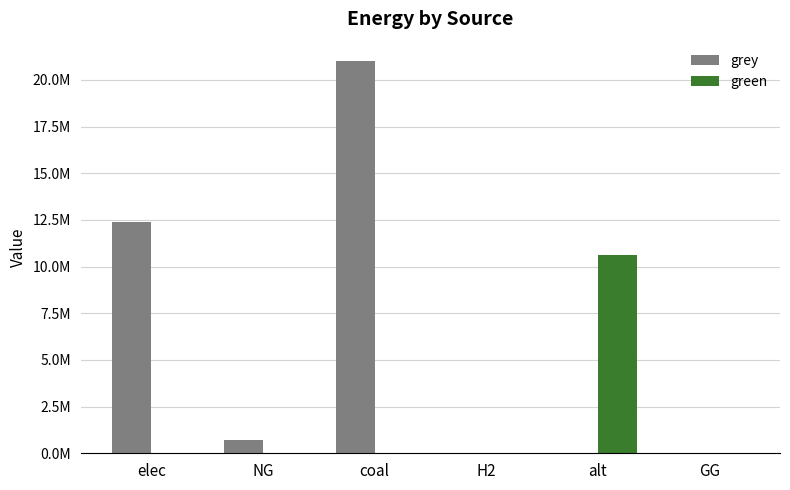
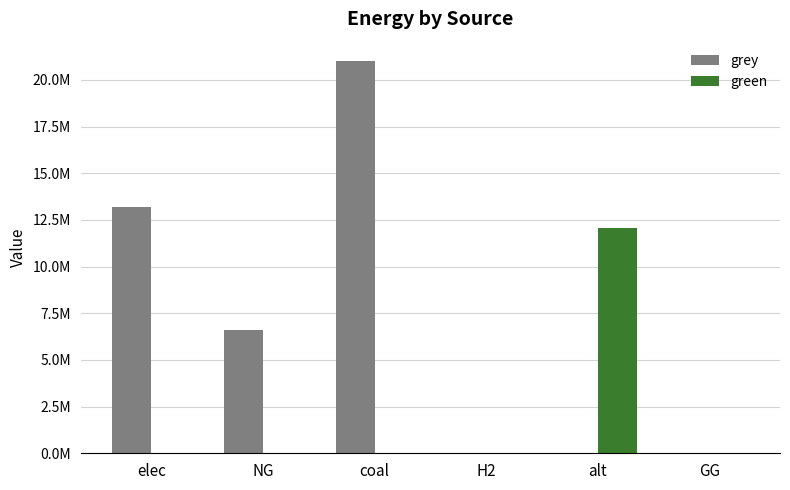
grey, elec: 12400000 -> 13200000
grey, NG: 700000 -> 6600000
green, alt: 10600000 -> 12100000
